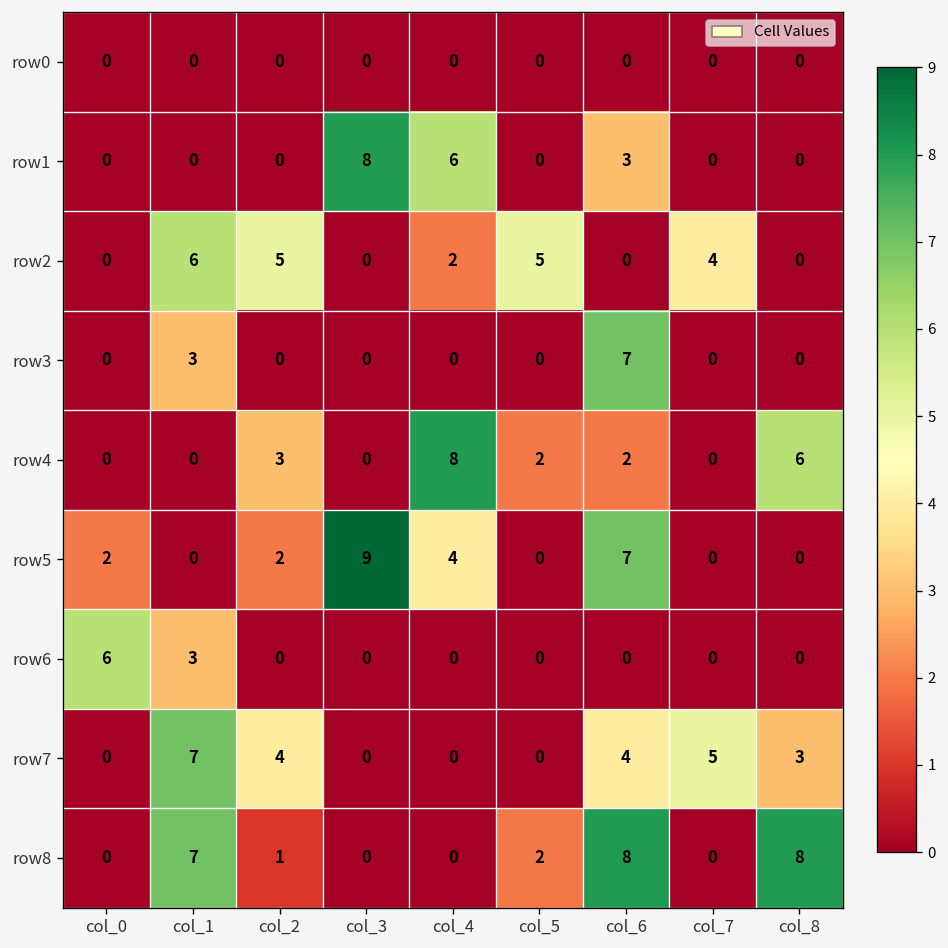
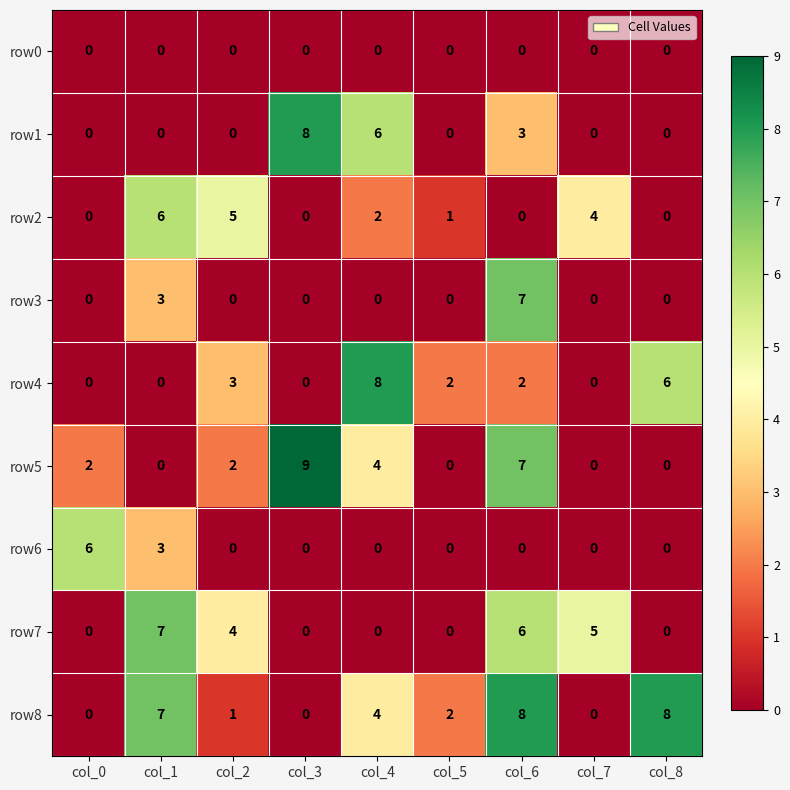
row2, col_5: 5 -> 1
row7, col_6: 4 -> 6
row7, col_8: 3 -> 0
row8, col_4: 0 -> 4
